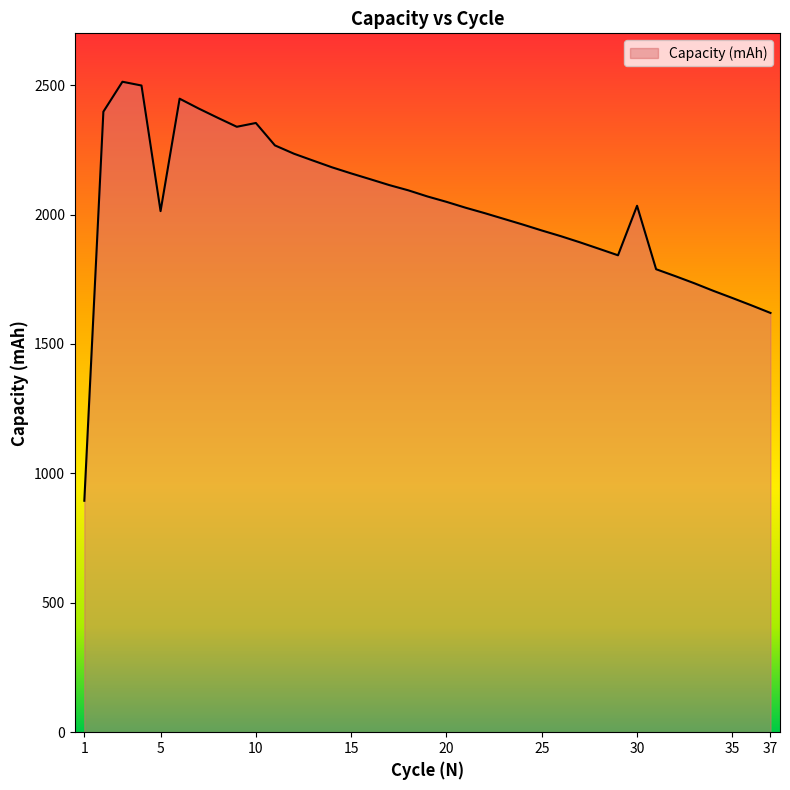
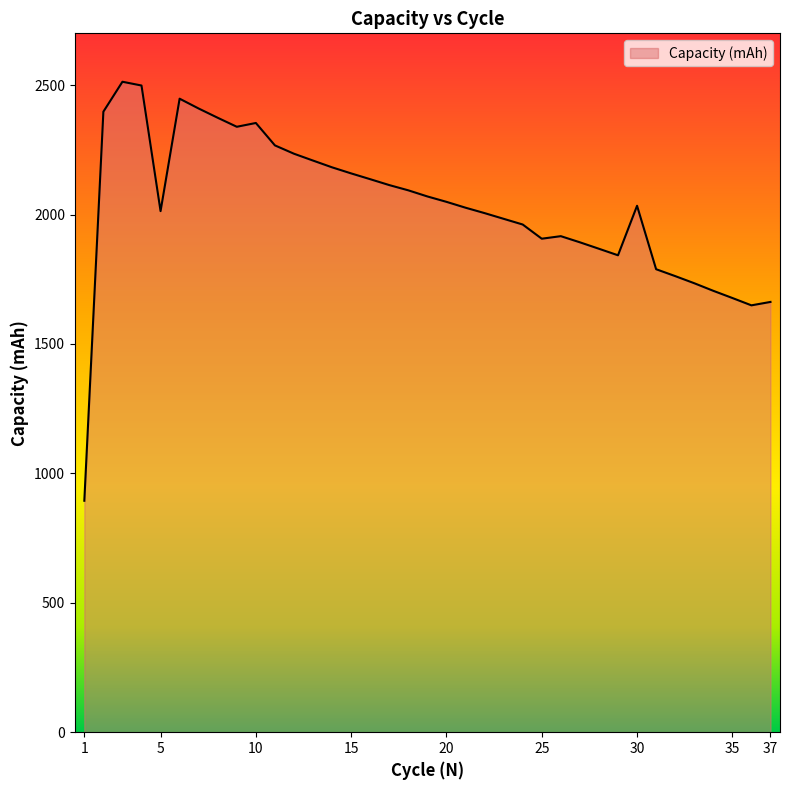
25: 1940 -> 1910
37: 1620 -> 1660
